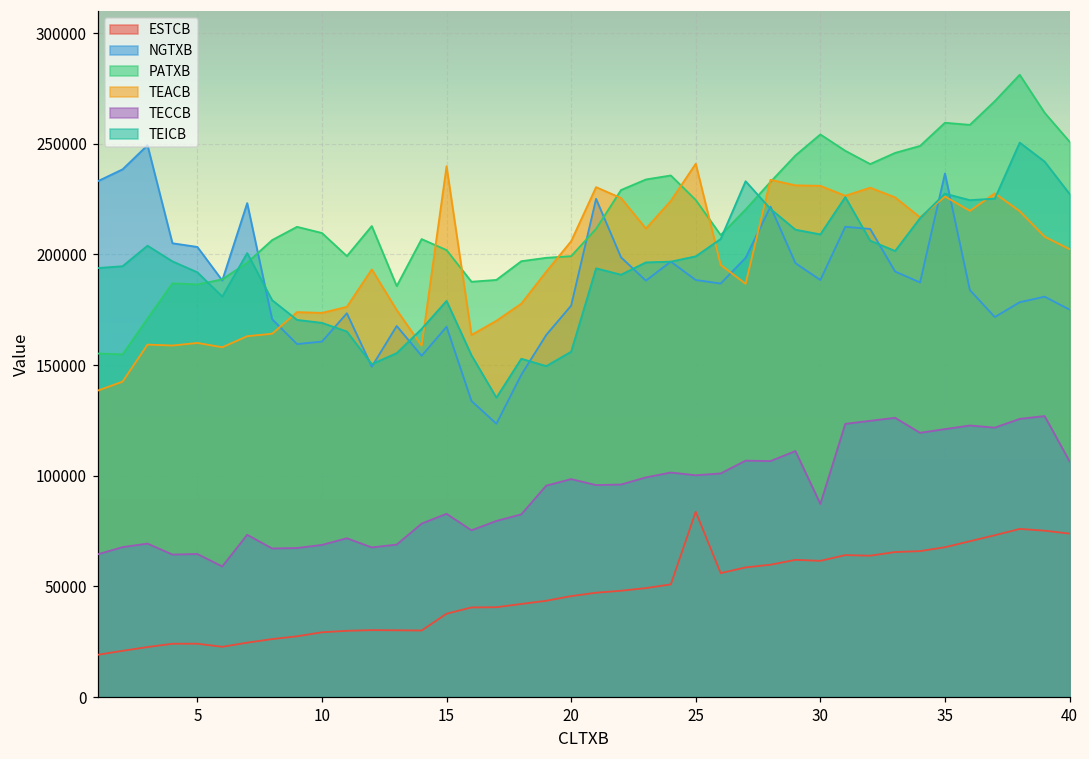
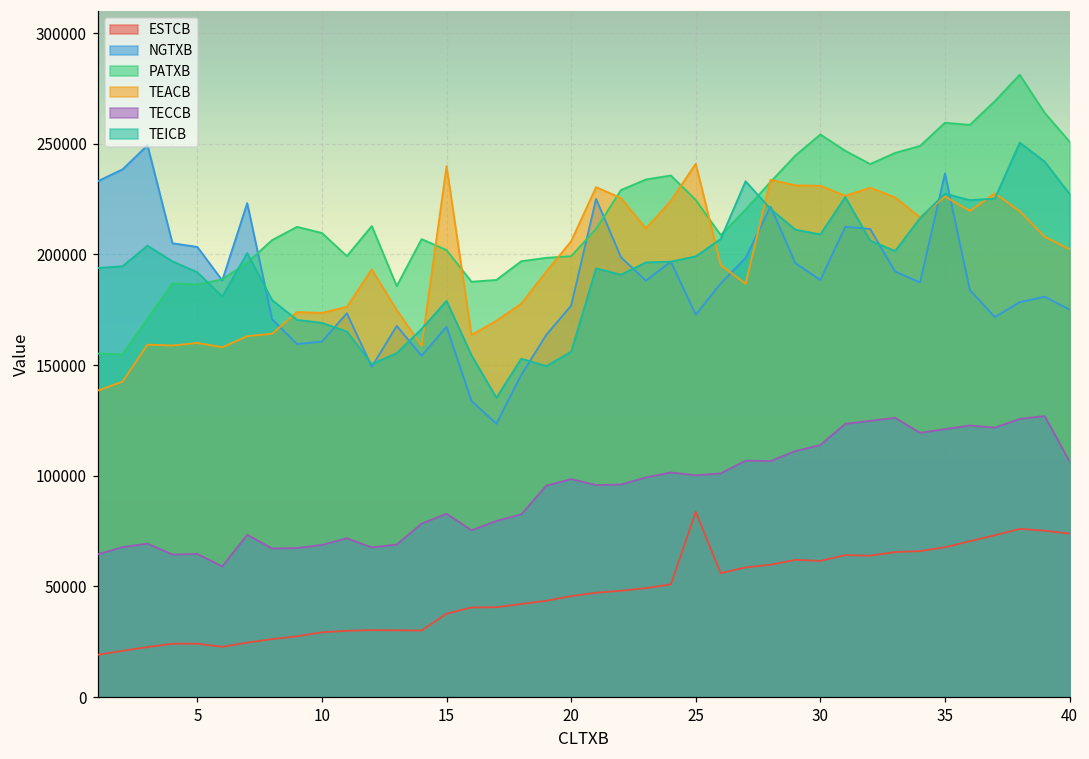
NGTXB, 25: 188000 -> 173000
TECCB, 30: 87000 -> 114000
